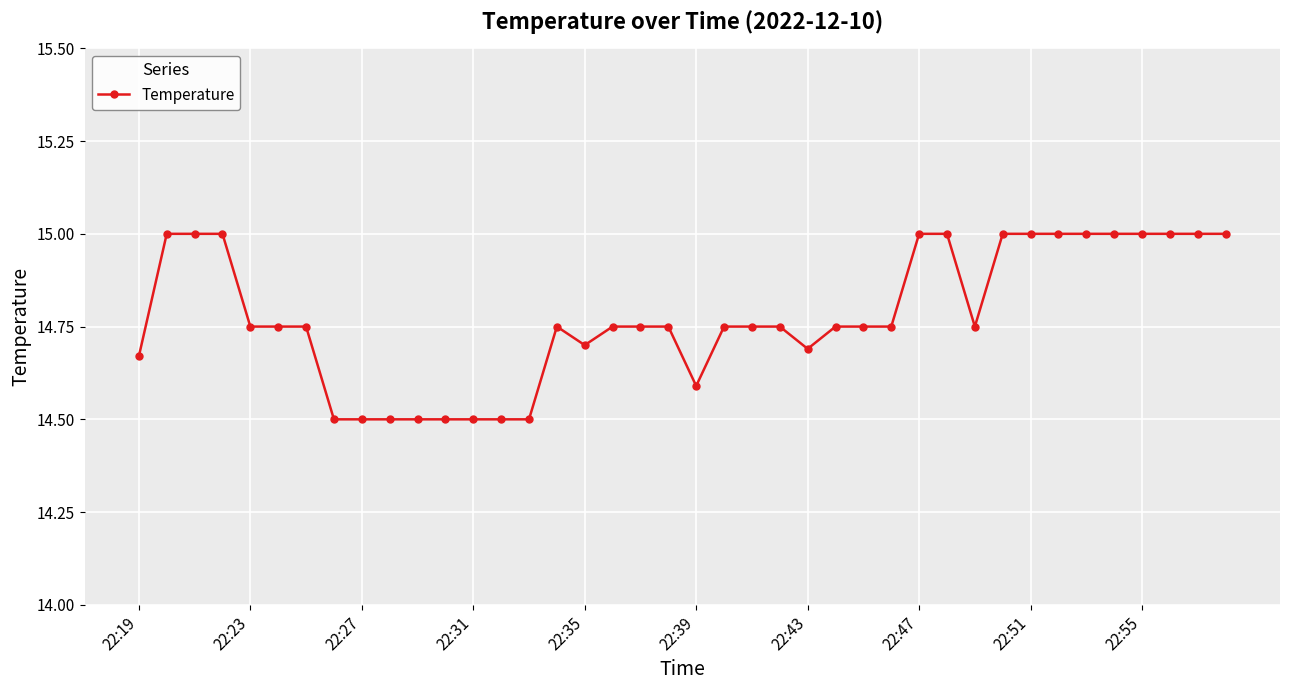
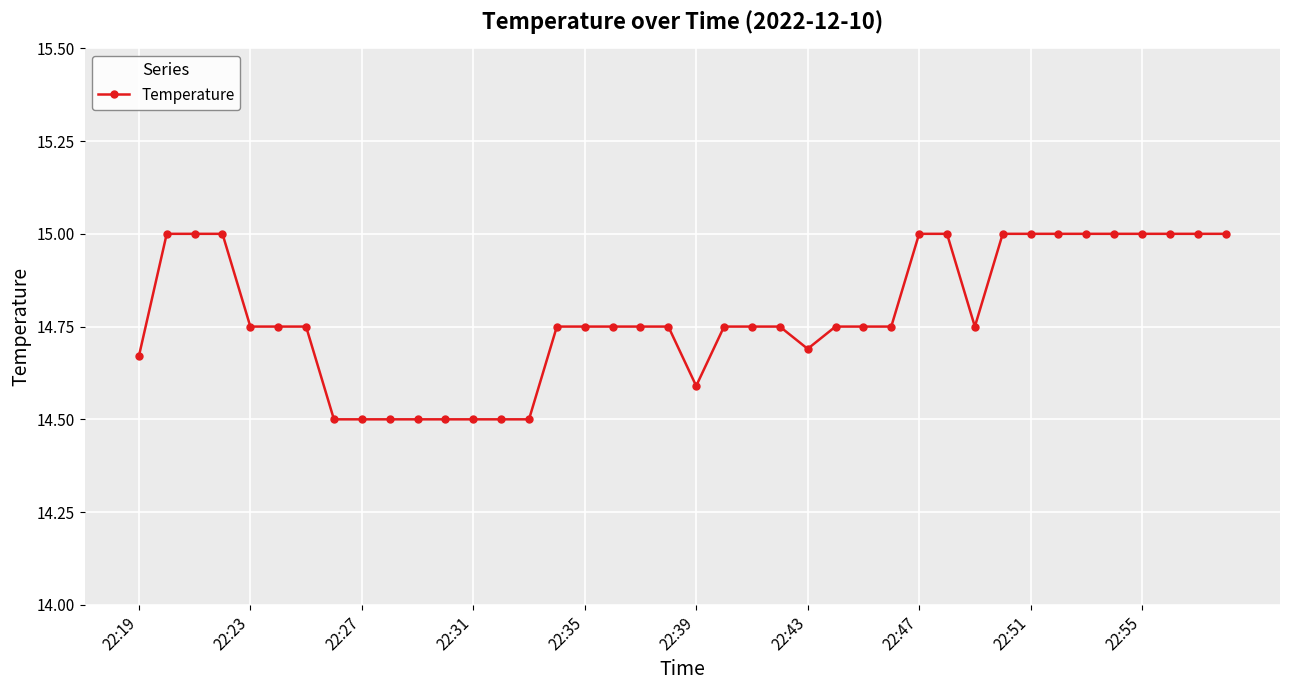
22:35: 14.70 -> 14.75
